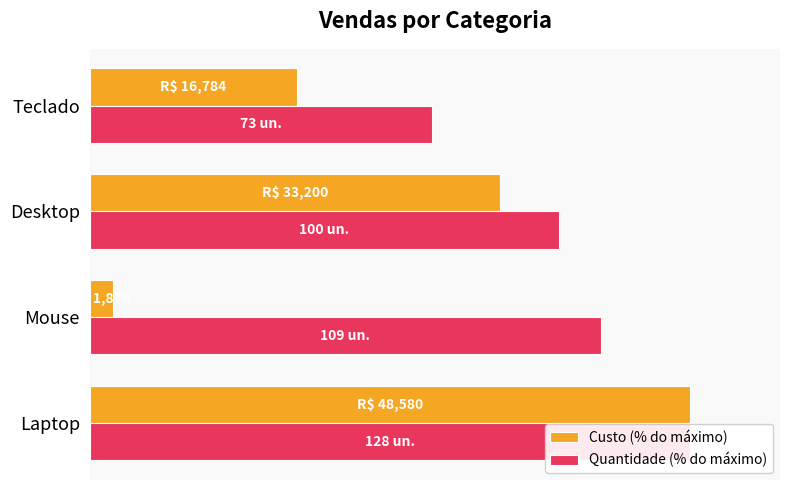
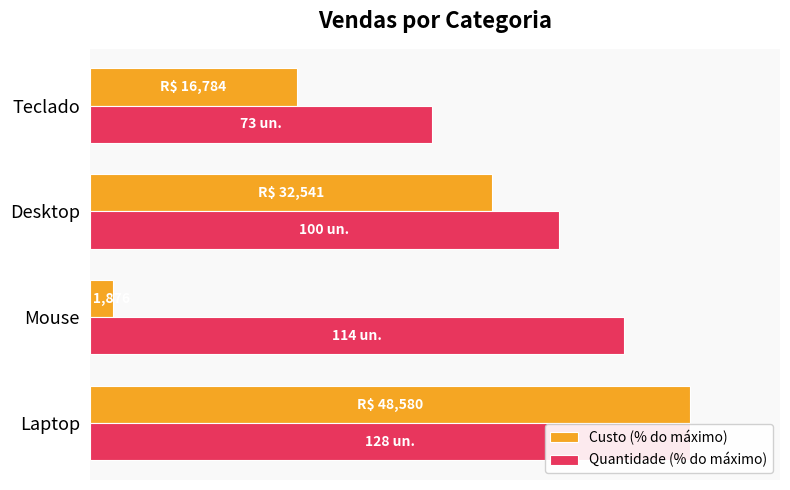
Custo (% do máximo), Desktop: 33,200 -> 32,541
Quantidade (% do máximo), Mouse: 109 -> 114
